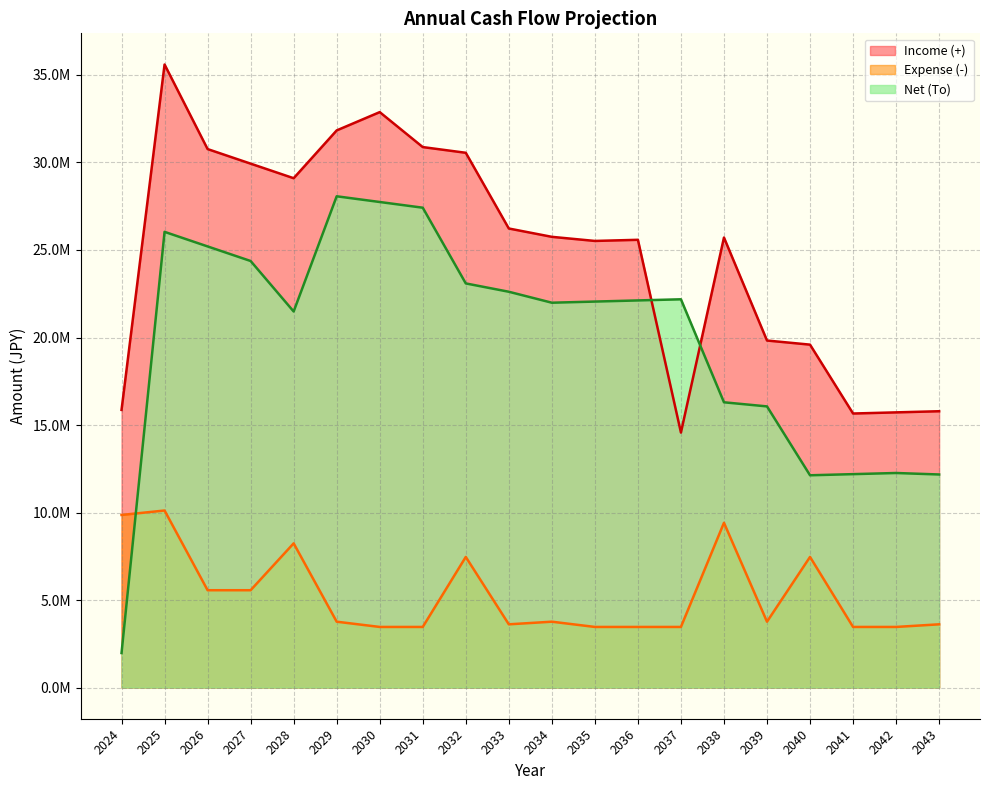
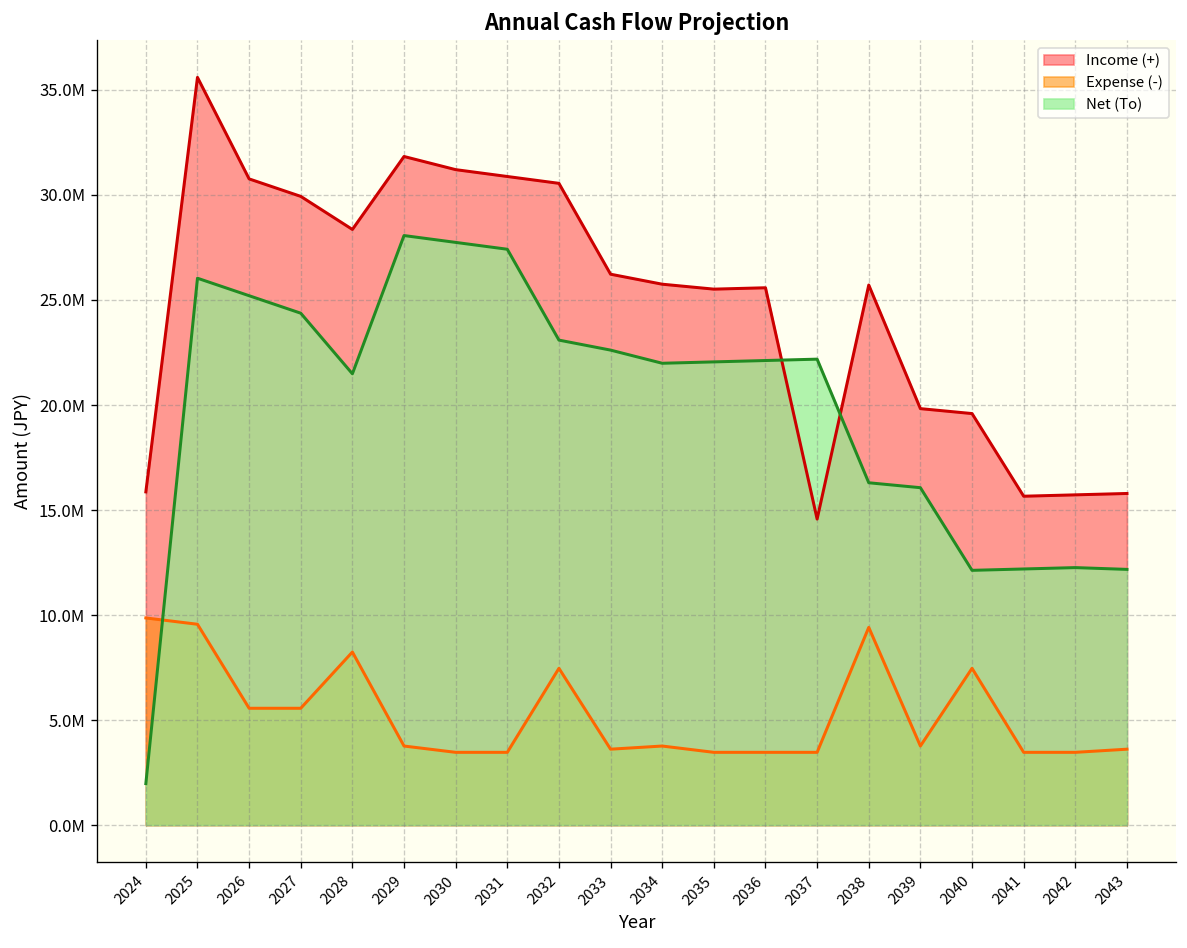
Expense (-), 2025: 10100000 -> 9600000
Income (+), 2028: 29100000 -> 28400000
Income (+), 2030: 32900000 -> 31200000
